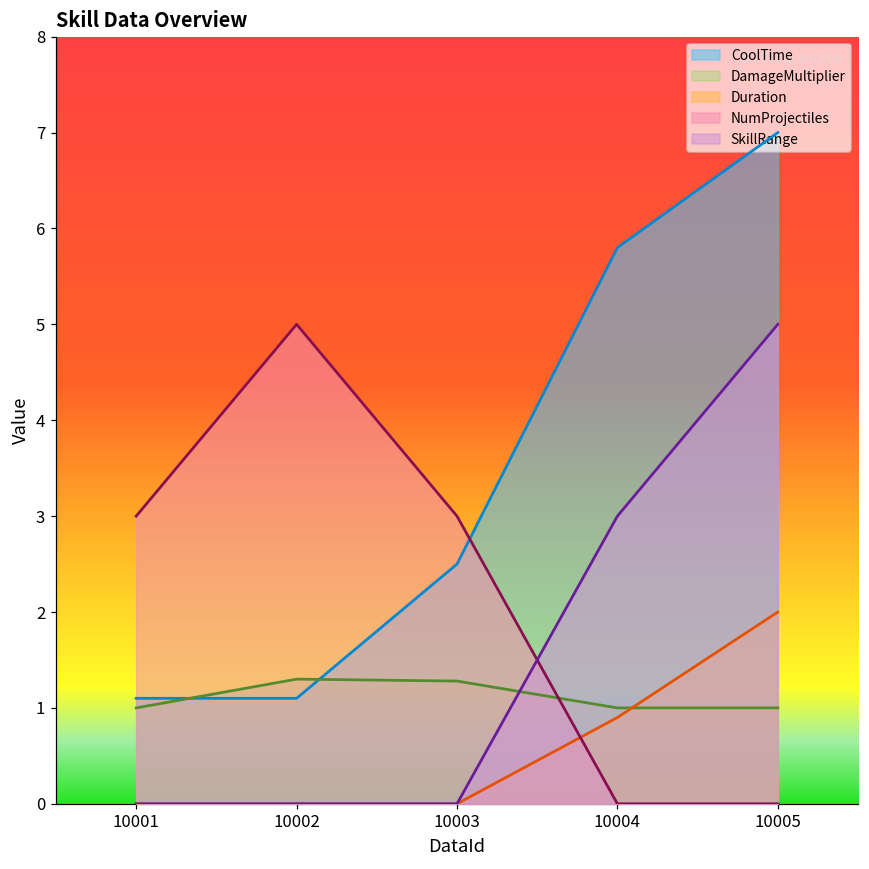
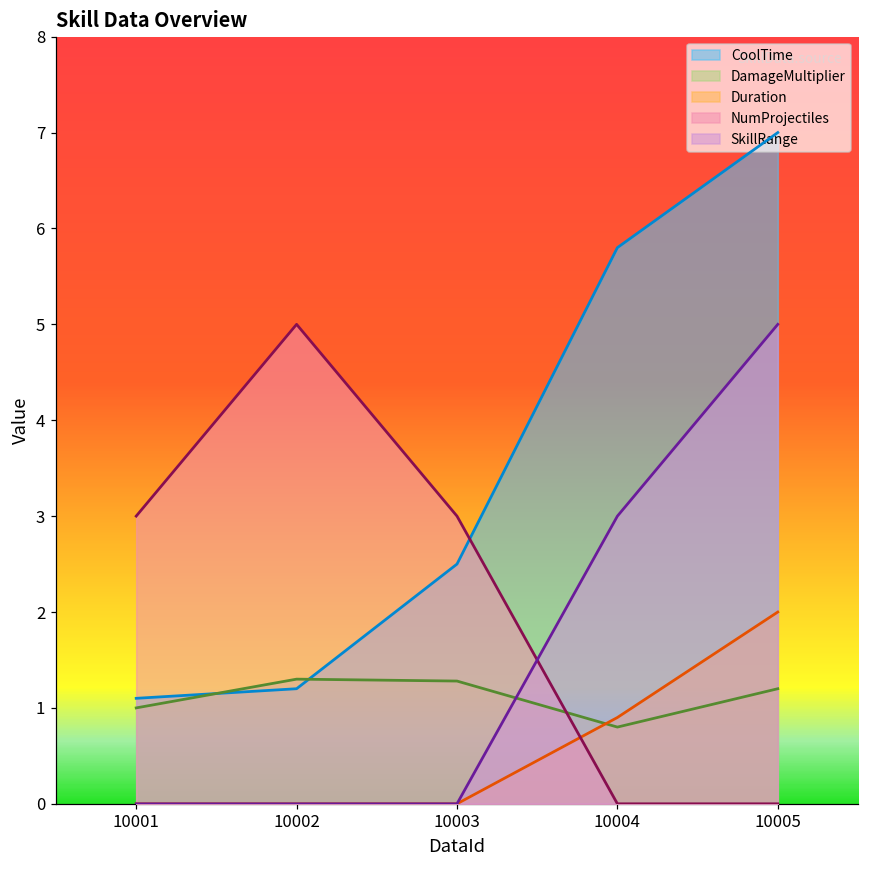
CoolTime, 10002: 1.1 -> 1.2
DamageMultiplier, 10004: 1.0 -> 0.8
DamageMultiplier, 10005: 1.0 -> 1.2
